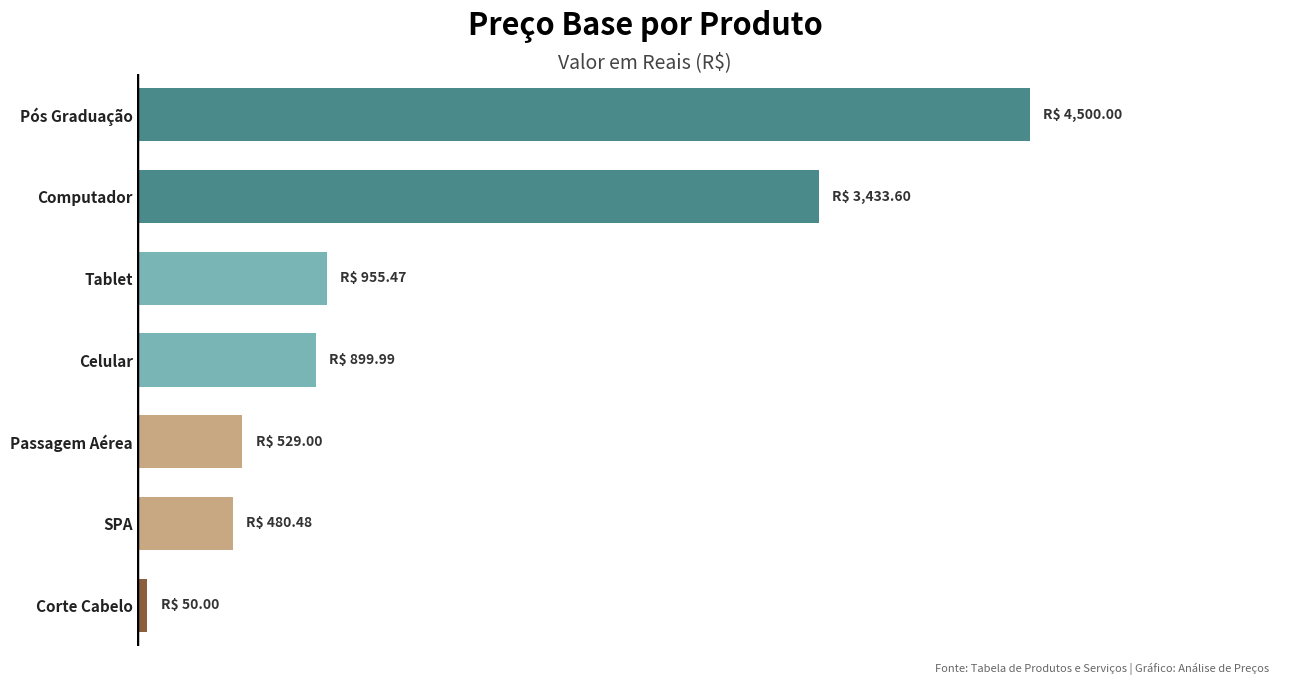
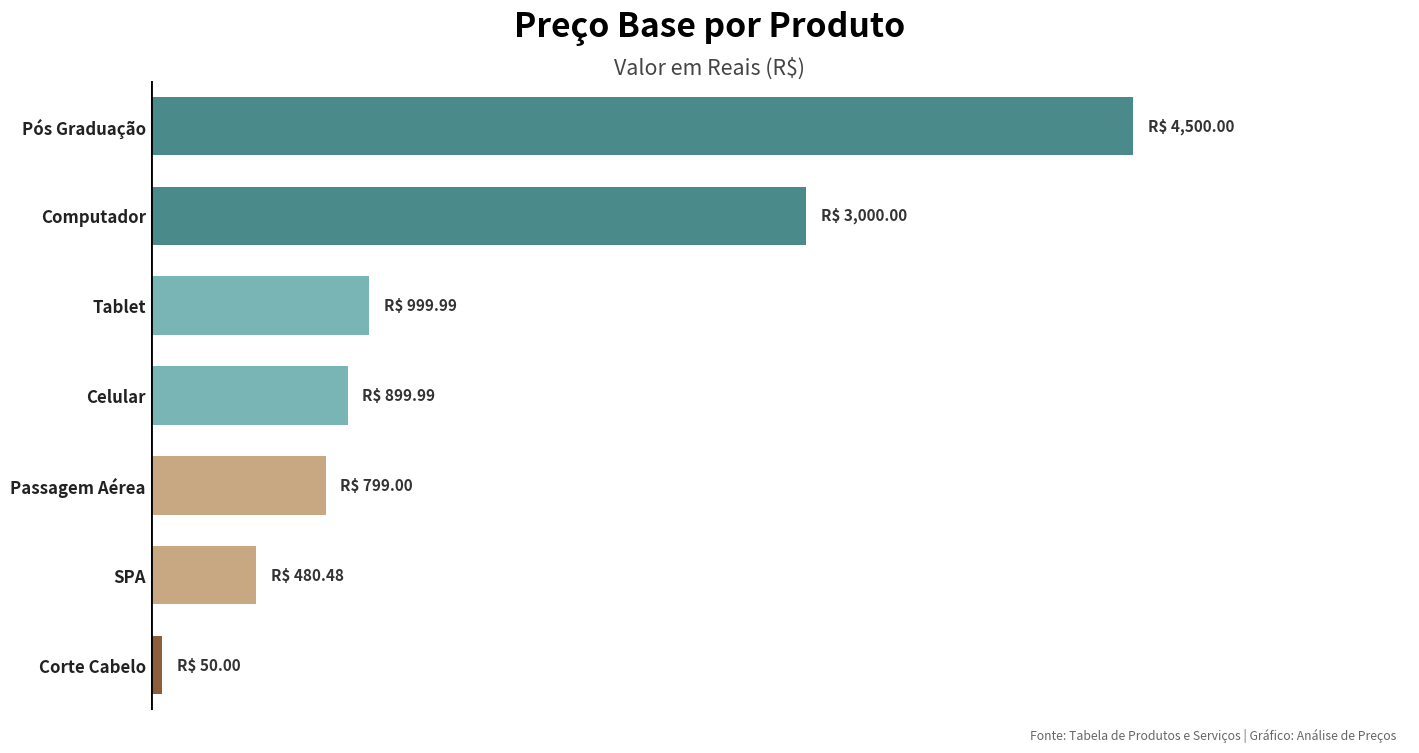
Computador: 3,433.60 -> 3,000.00
Tablet: 955.47 -> 999.99
Passagem Aérea: 529.00 -> 799.00
